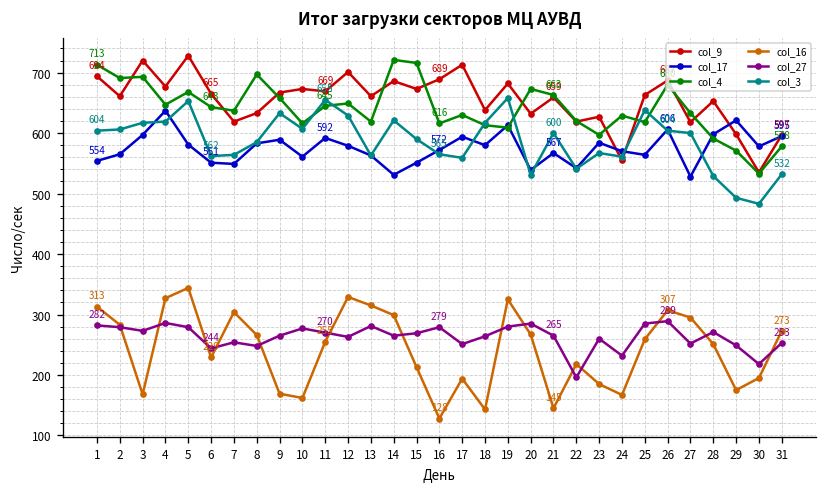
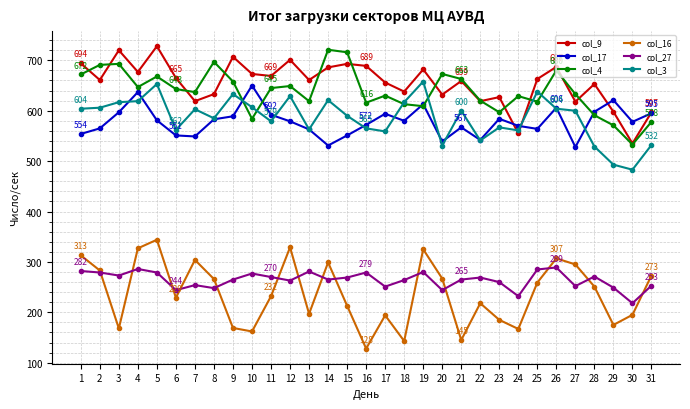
col_4, 1: 713 -> 672
col_3, 7: 560 -> 600
col_9, 9: 670 -> 710
col_17, 10: 560 -> 650
col_4, 10: 620 -> 580
col_16, 11: 255 -> 232
col_3, 11: 655 -> 579
col_16, 13: 320 -> 200
col_9, 15: 670 -> 690
col_9, 17: 710 -> 660
col_27, 20: 290 -> 240
col_27, 22: 200 -> 270
